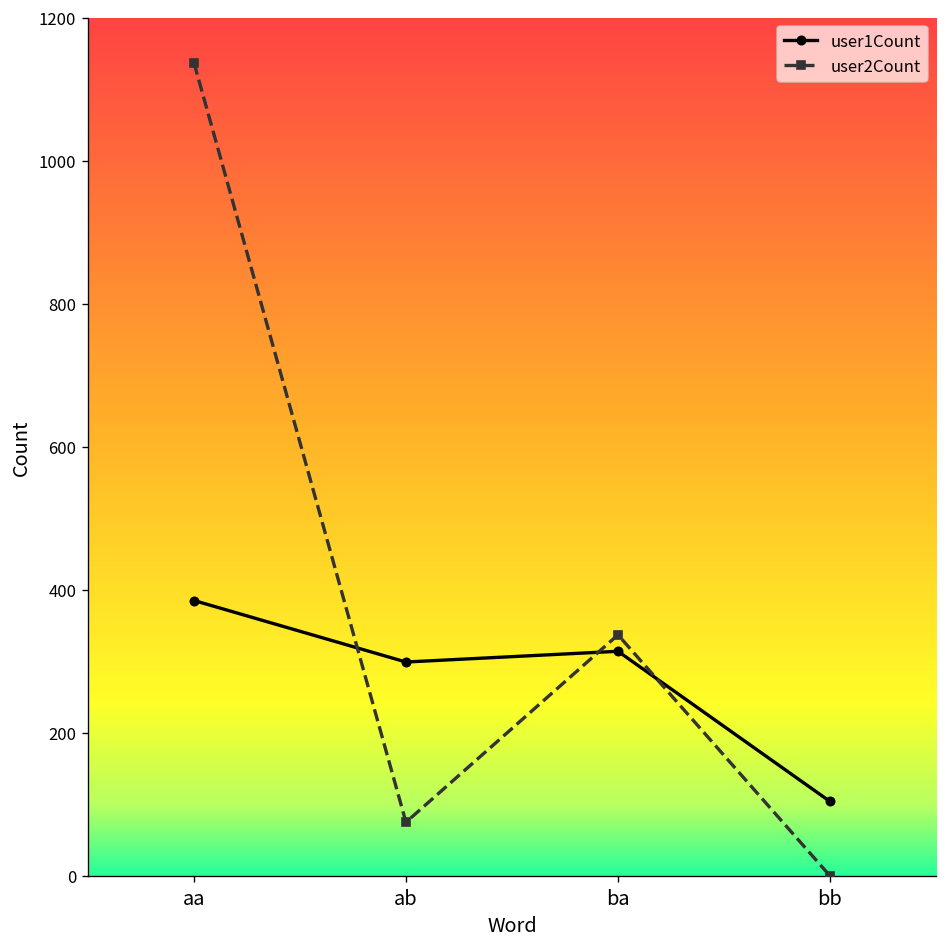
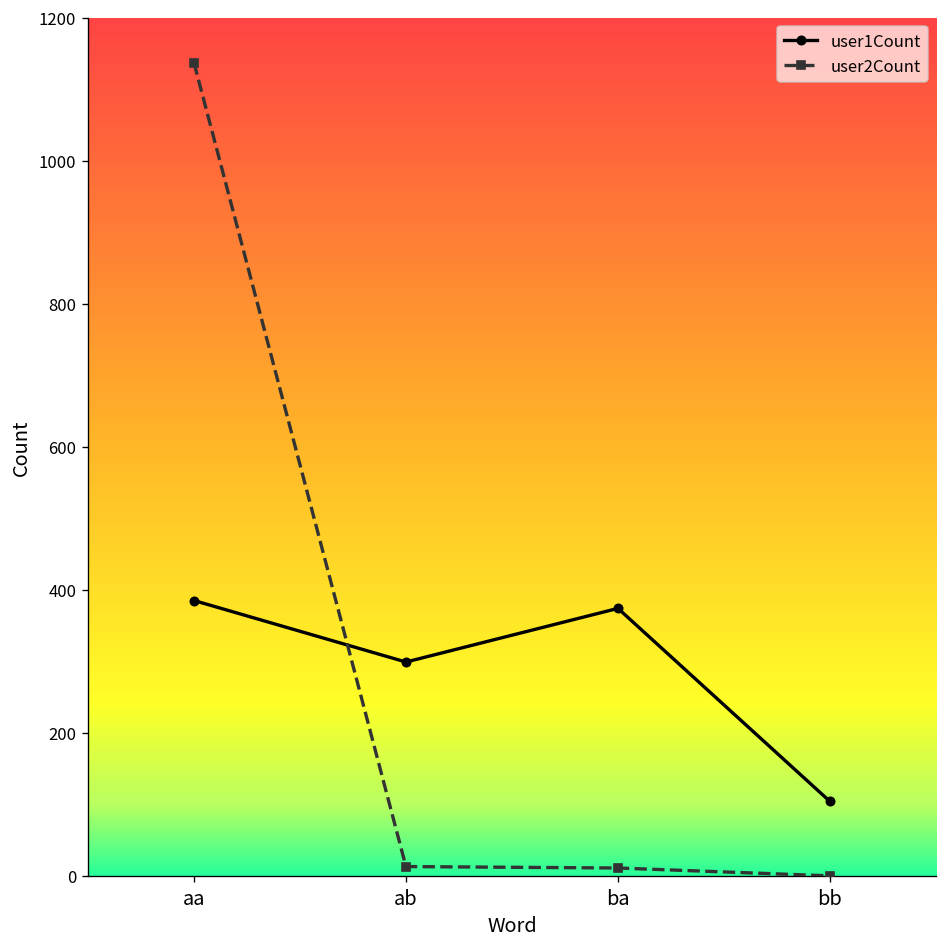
user2Count, ab: 80 -> 10
user1Count, ba: 310 -> 370
user2Count, ba: 340 -> 10
